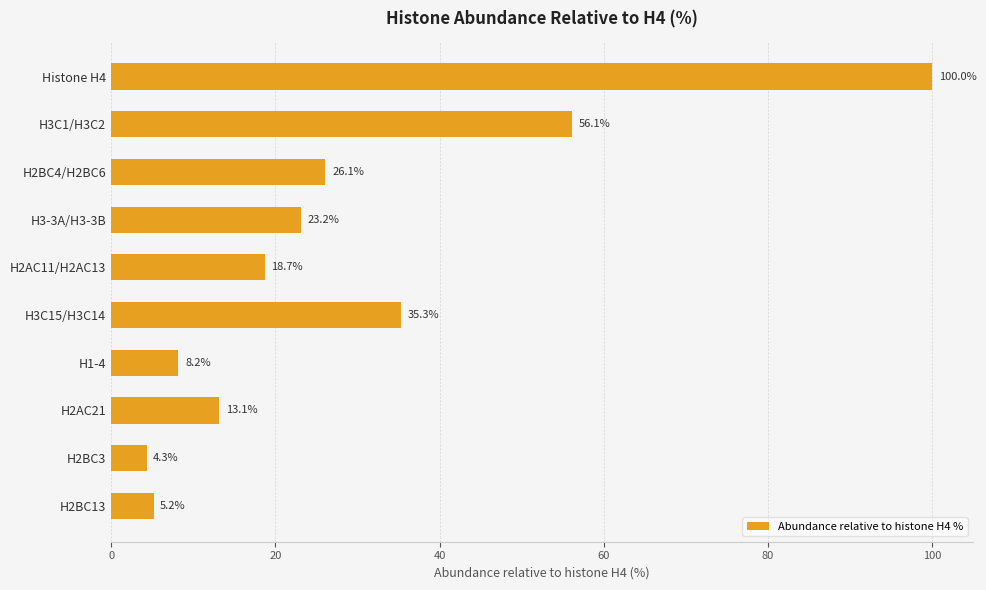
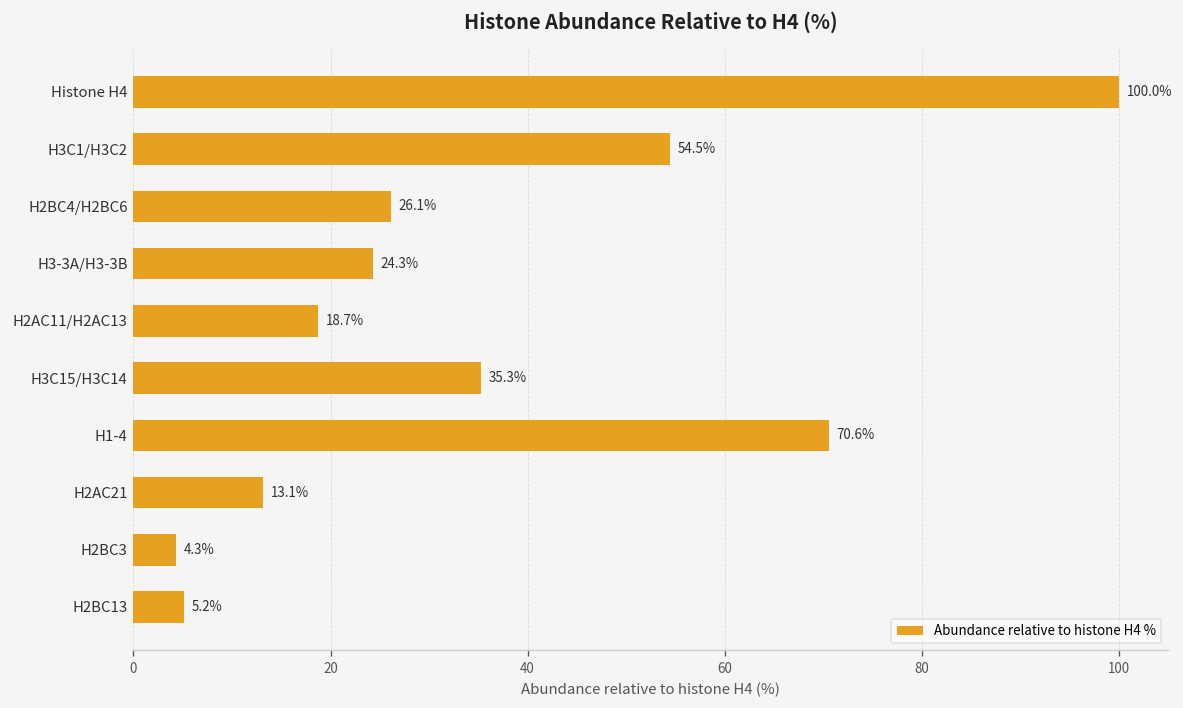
H3C1/H3C2: 56.1% -> 54.5%
H3-3A/H3-3B: 23.2% -> 24.3%
H1-4: 8.2% -> 70.6%
